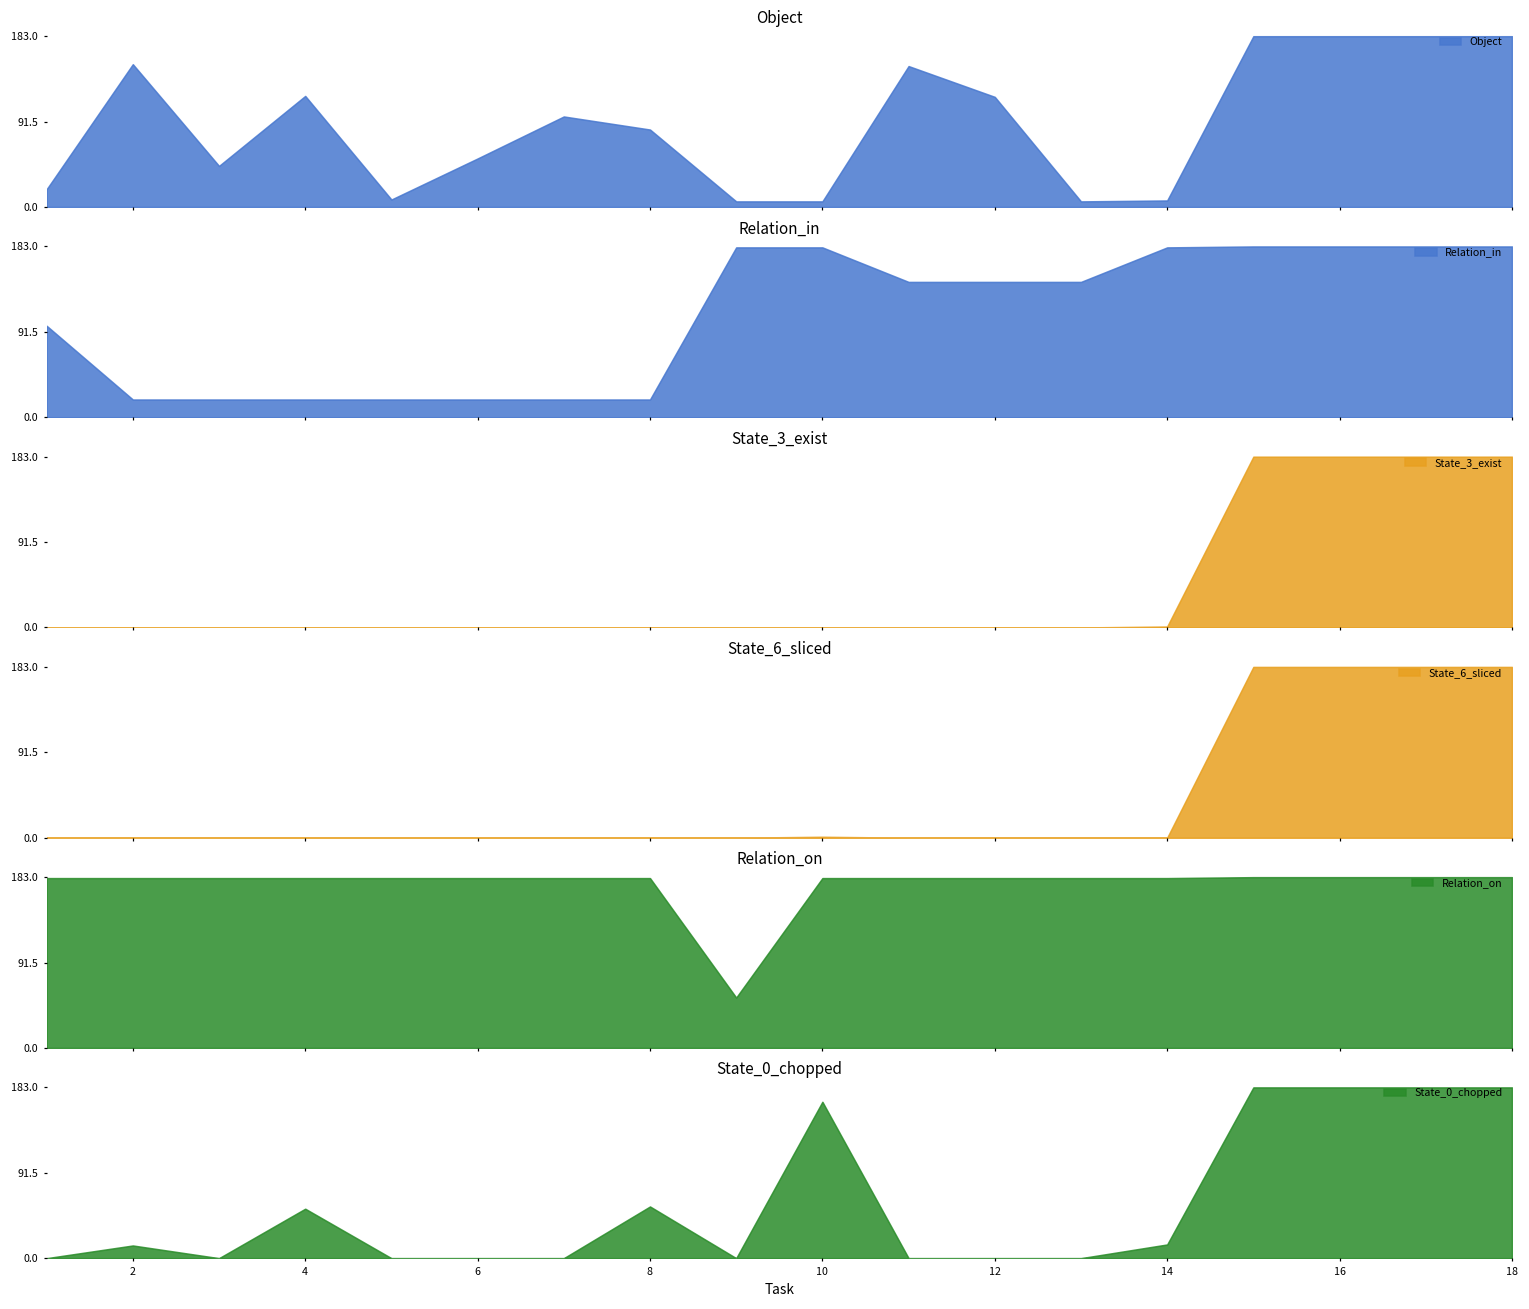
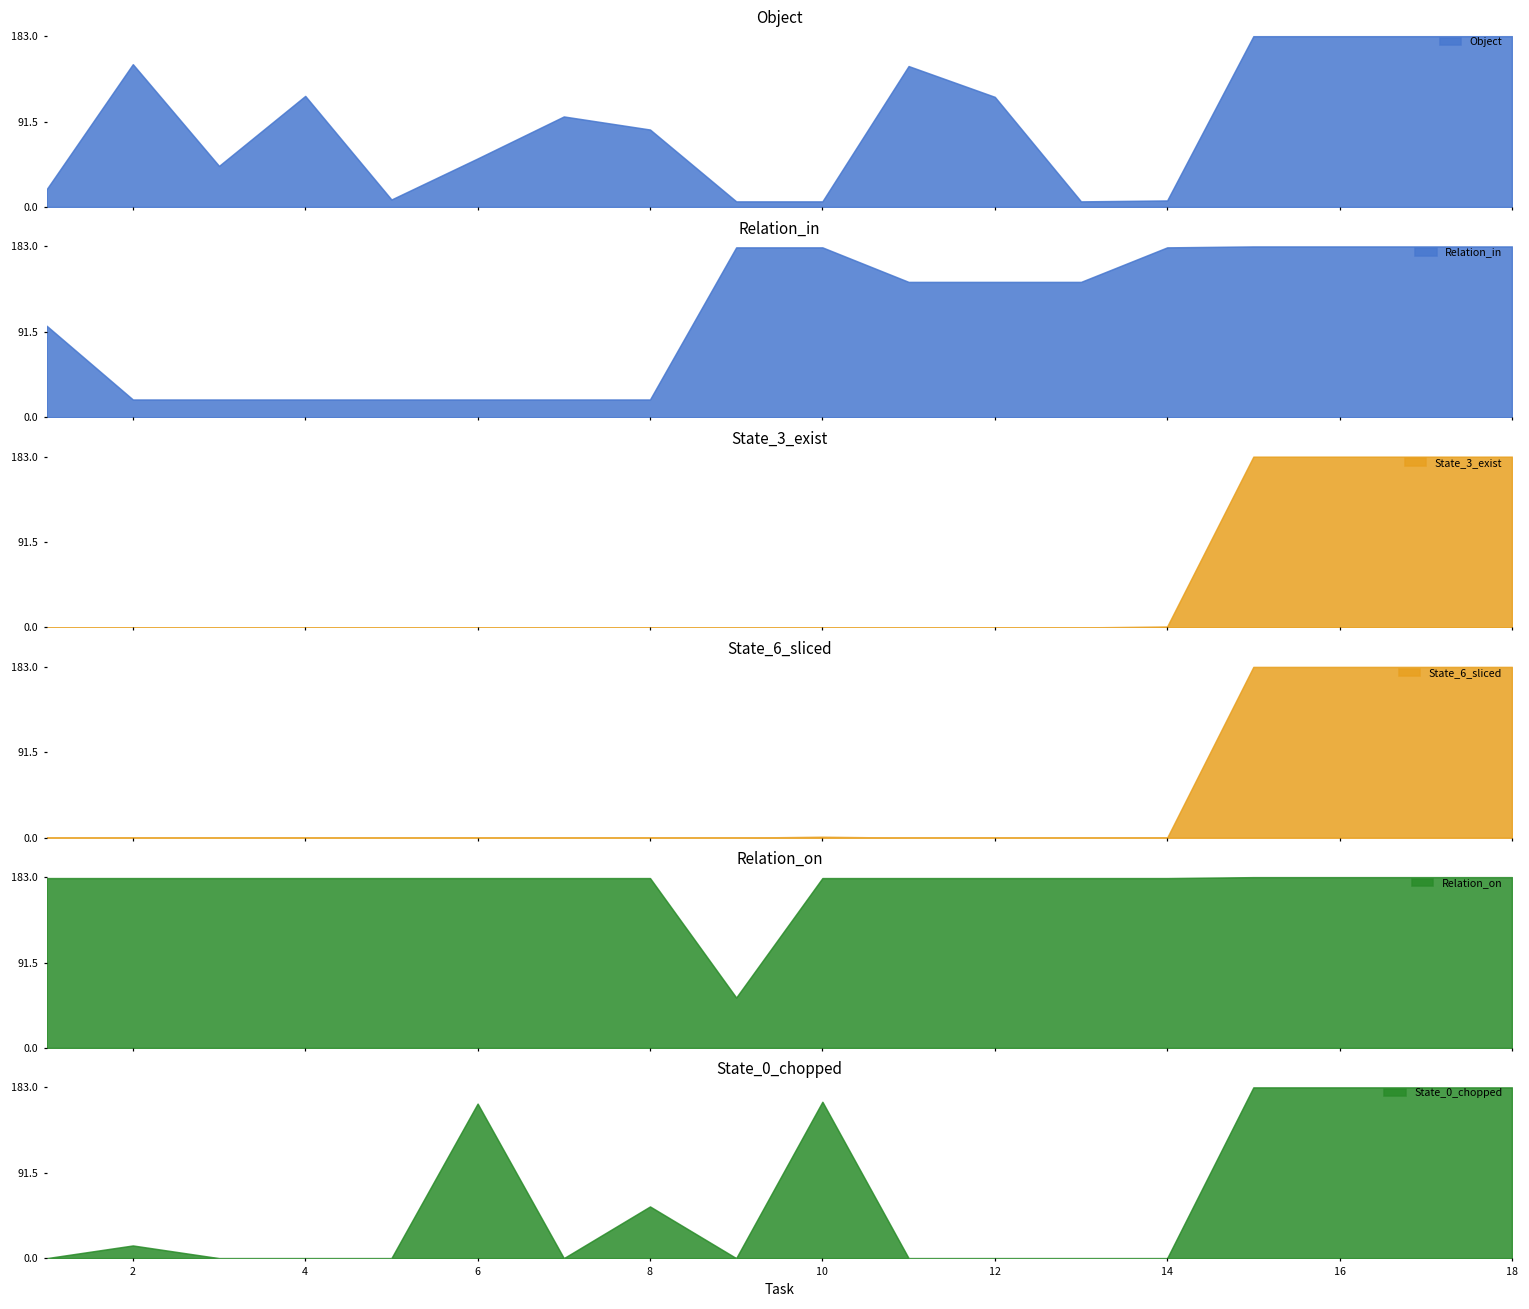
State_0_chopped, 4: 50 -> 0
State_0_chopped, 6: 0 -> 170
State_0_chopped, 14: 10 -> 0
